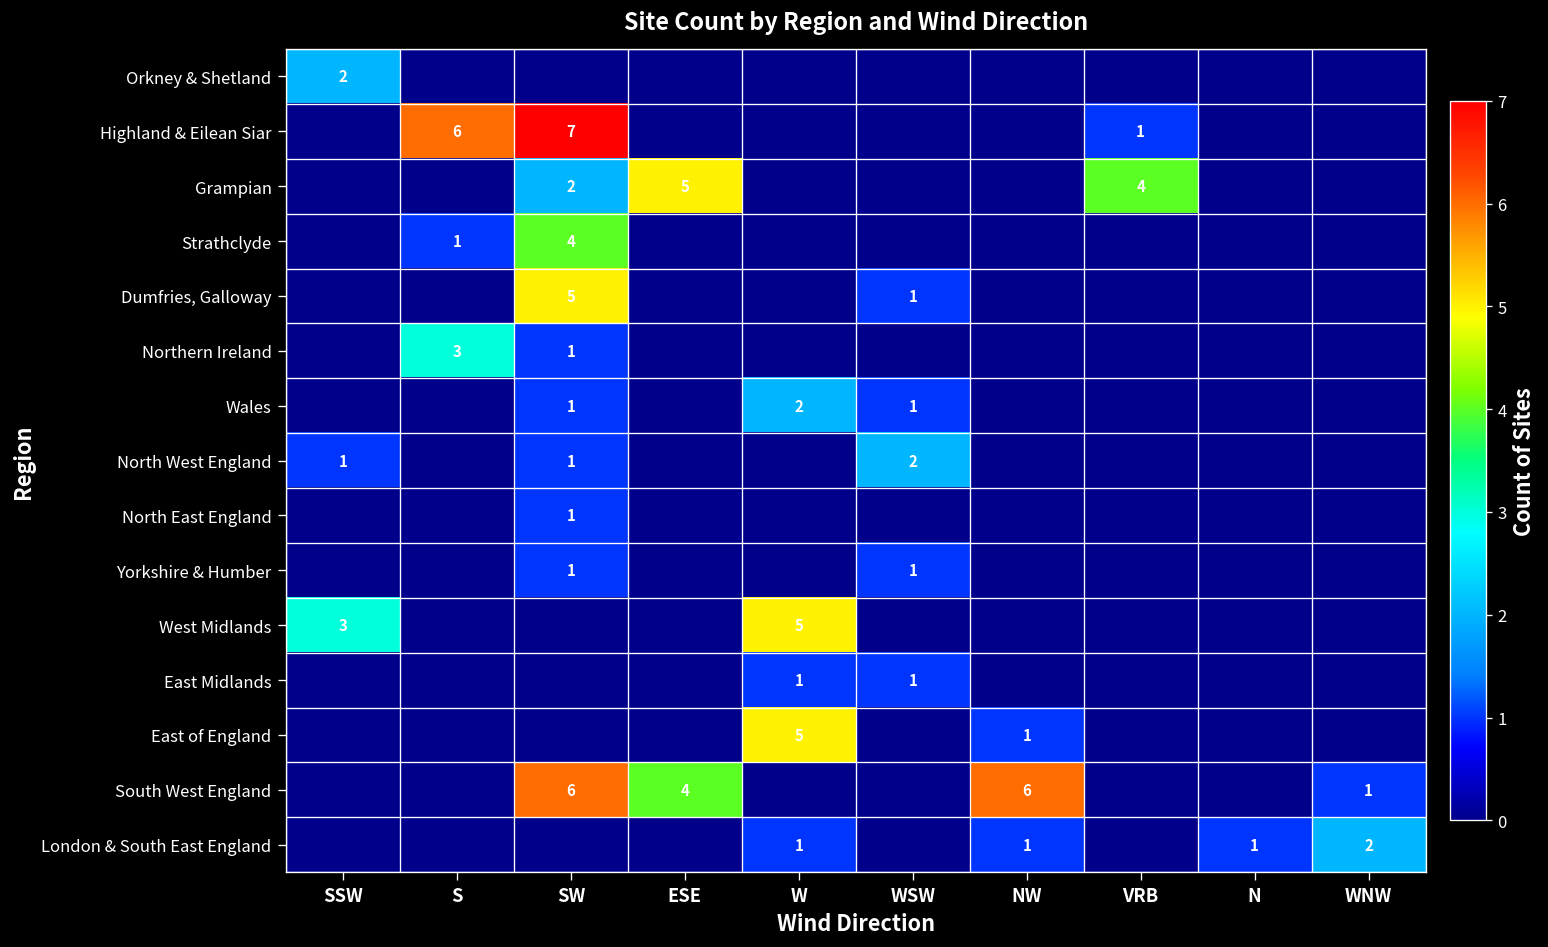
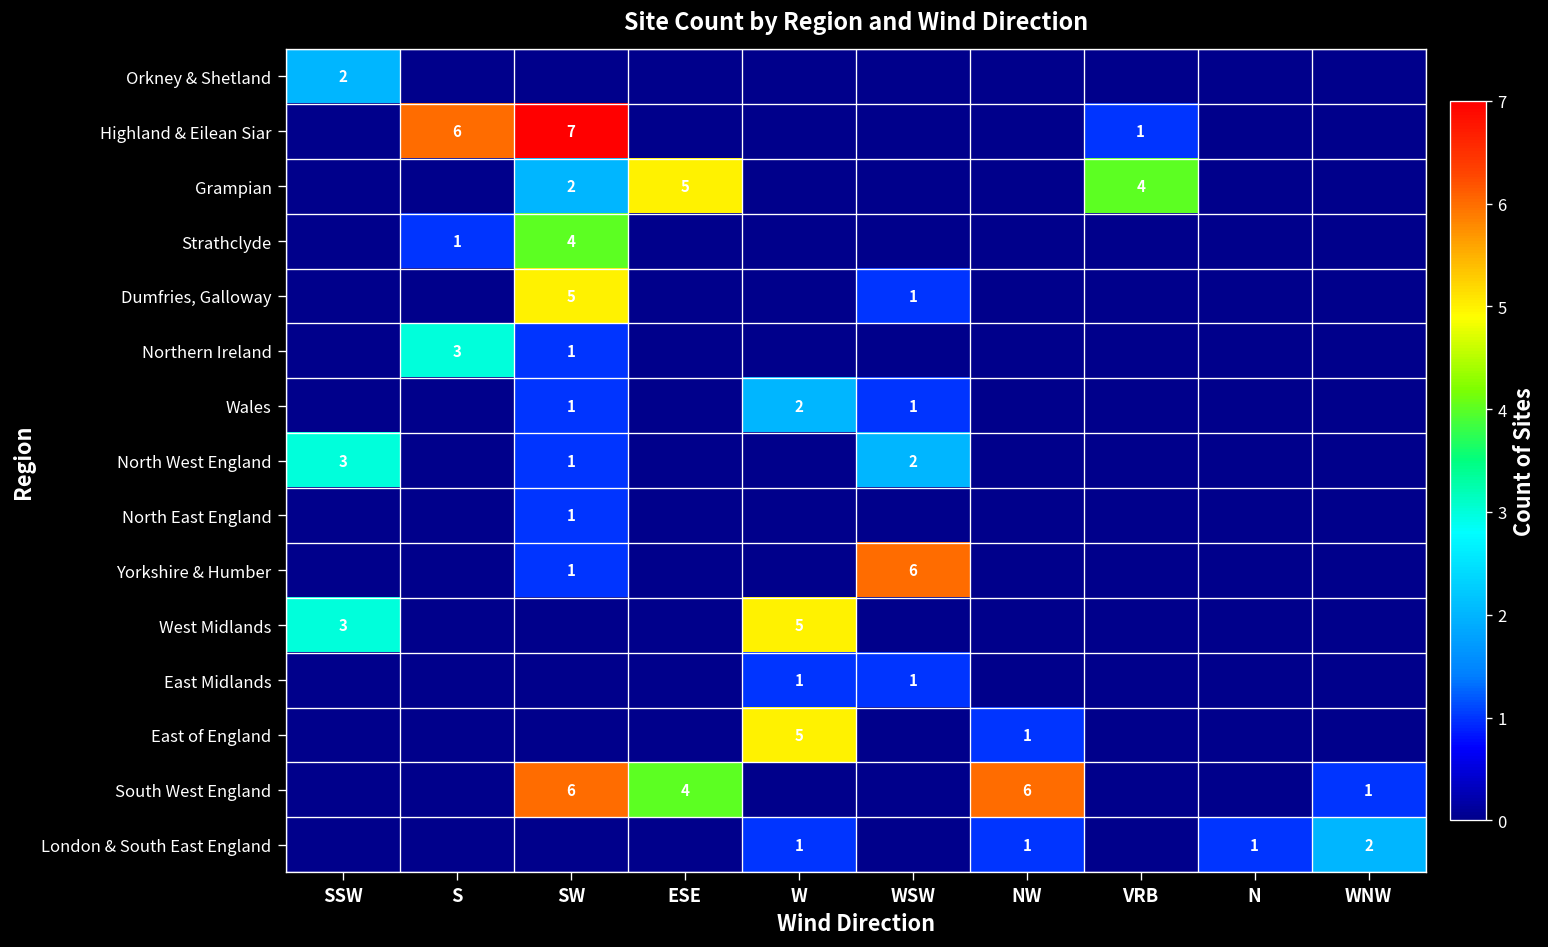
North West England, SSW: 1 -> 3
Yorkshire & Humber, WSW: 1 -> 6
